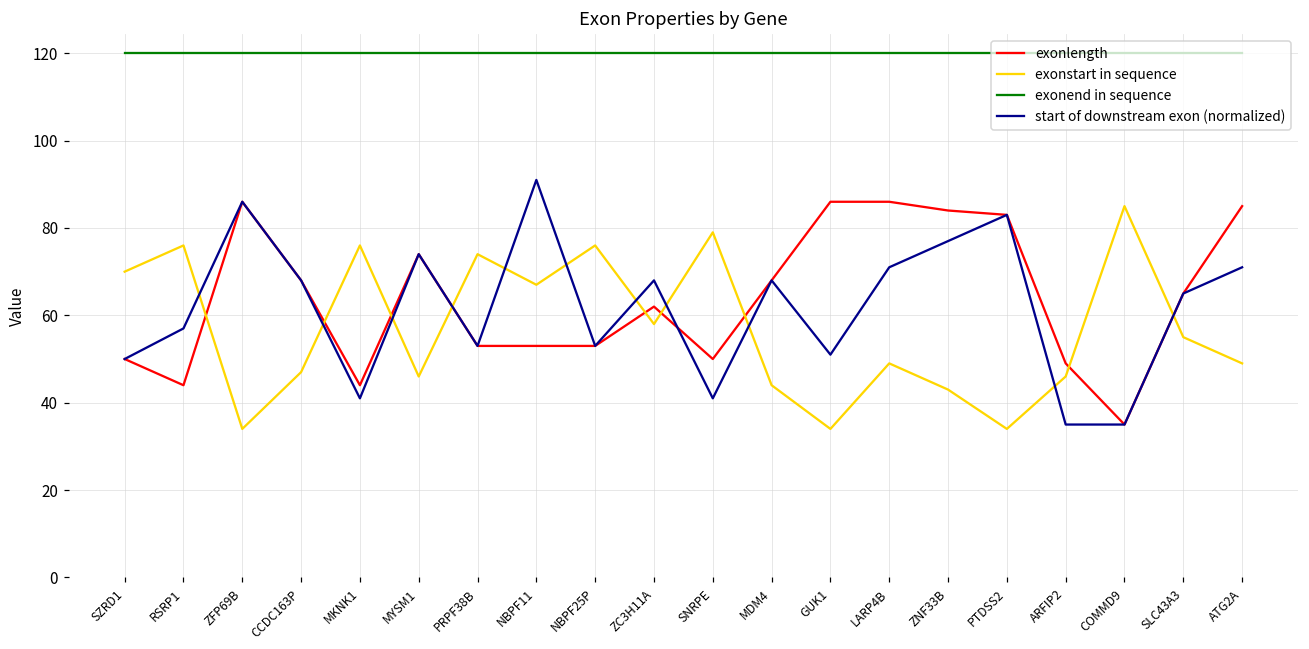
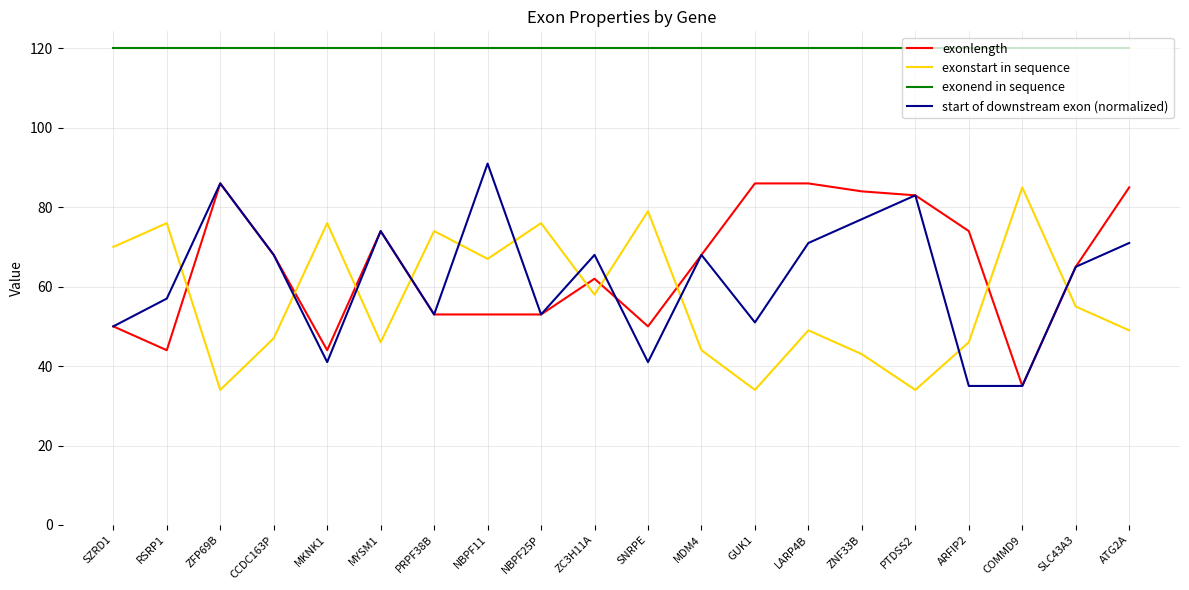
exonlength, ARFIP2: 49 -> 74
